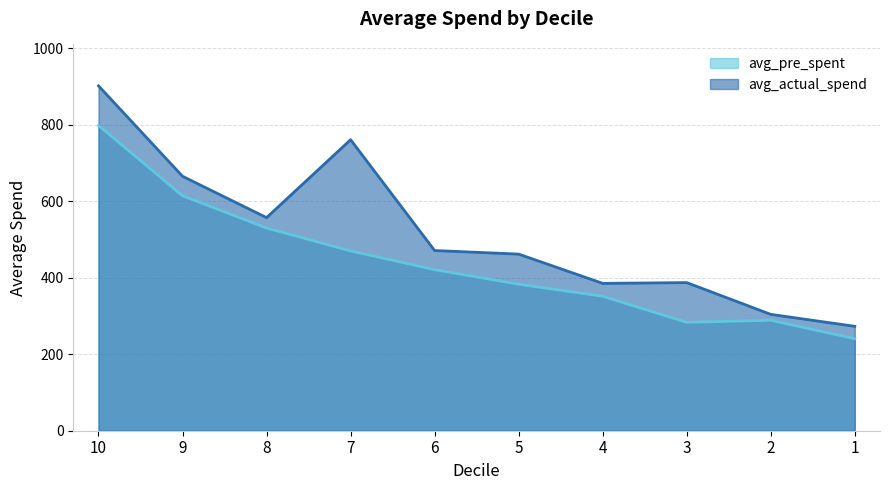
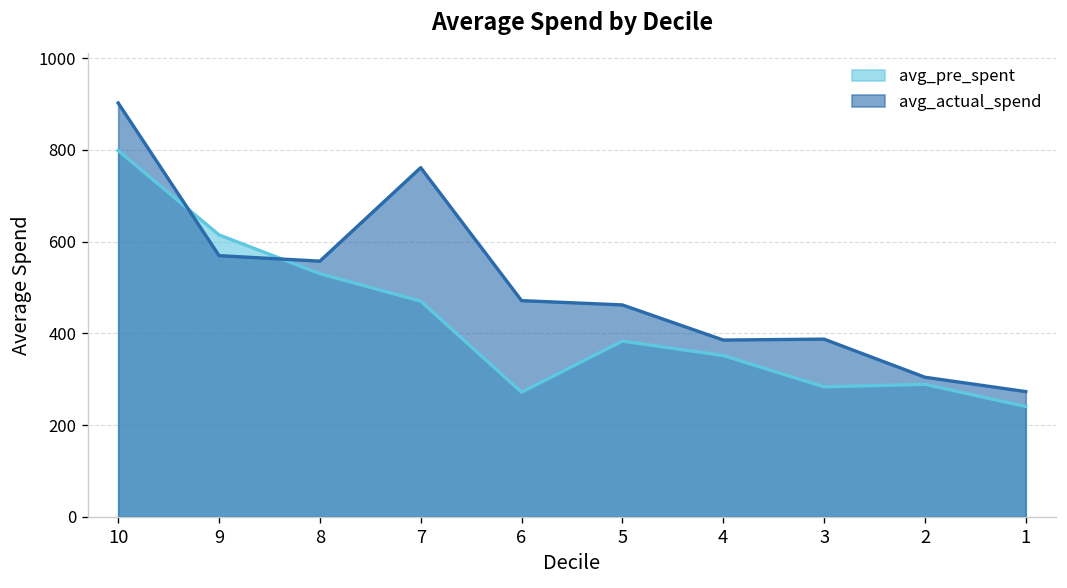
avg_actual_spend, 9: 670 -> 570
avg_pre_spent, 6: 420 -> 270
